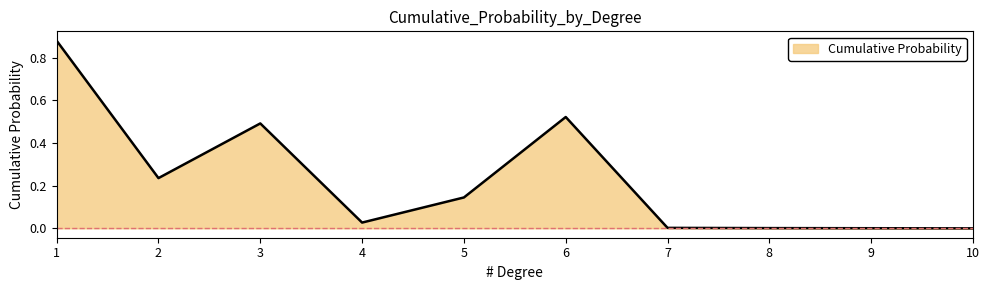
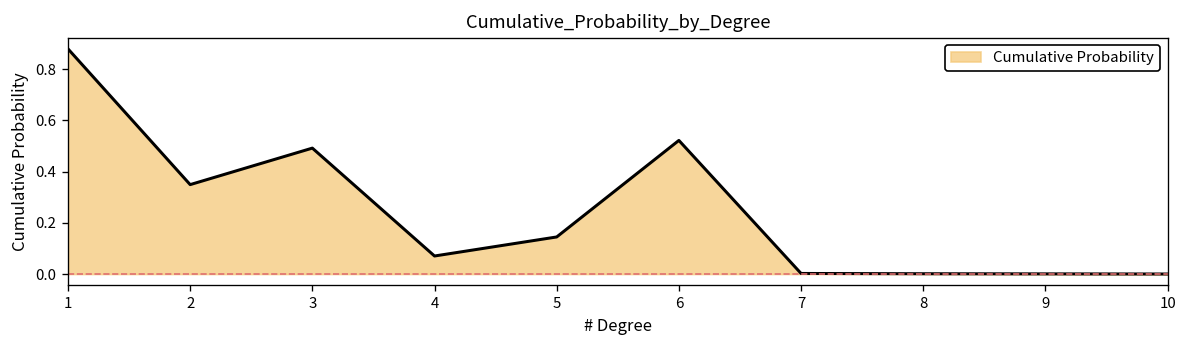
2: 0.24 -> 0.35
4: 0.03 -> 0.07
